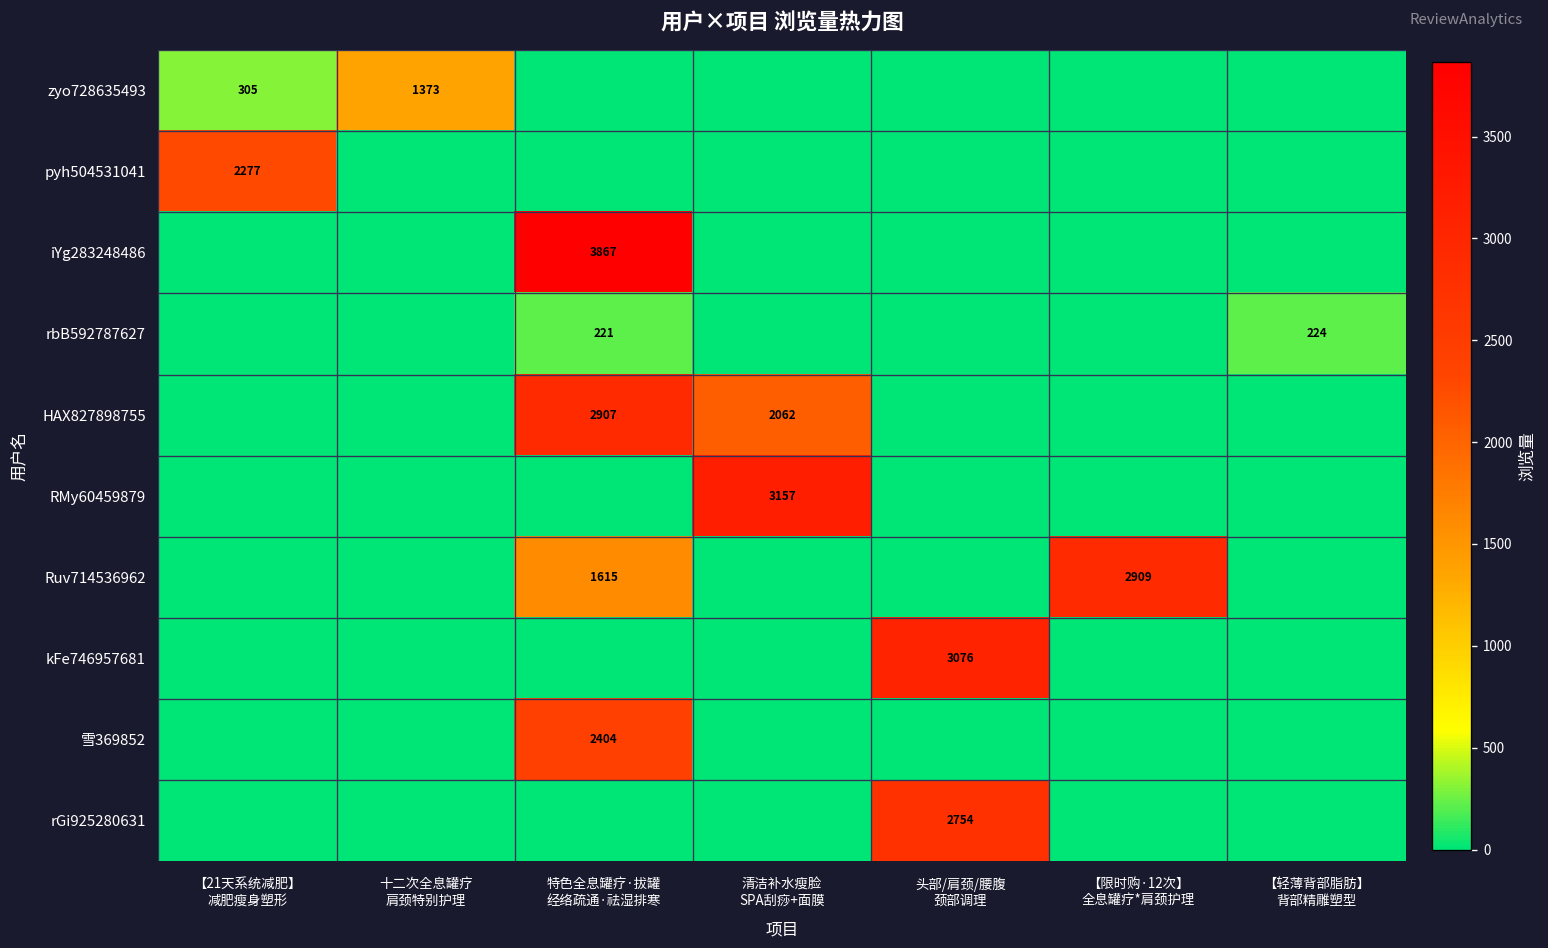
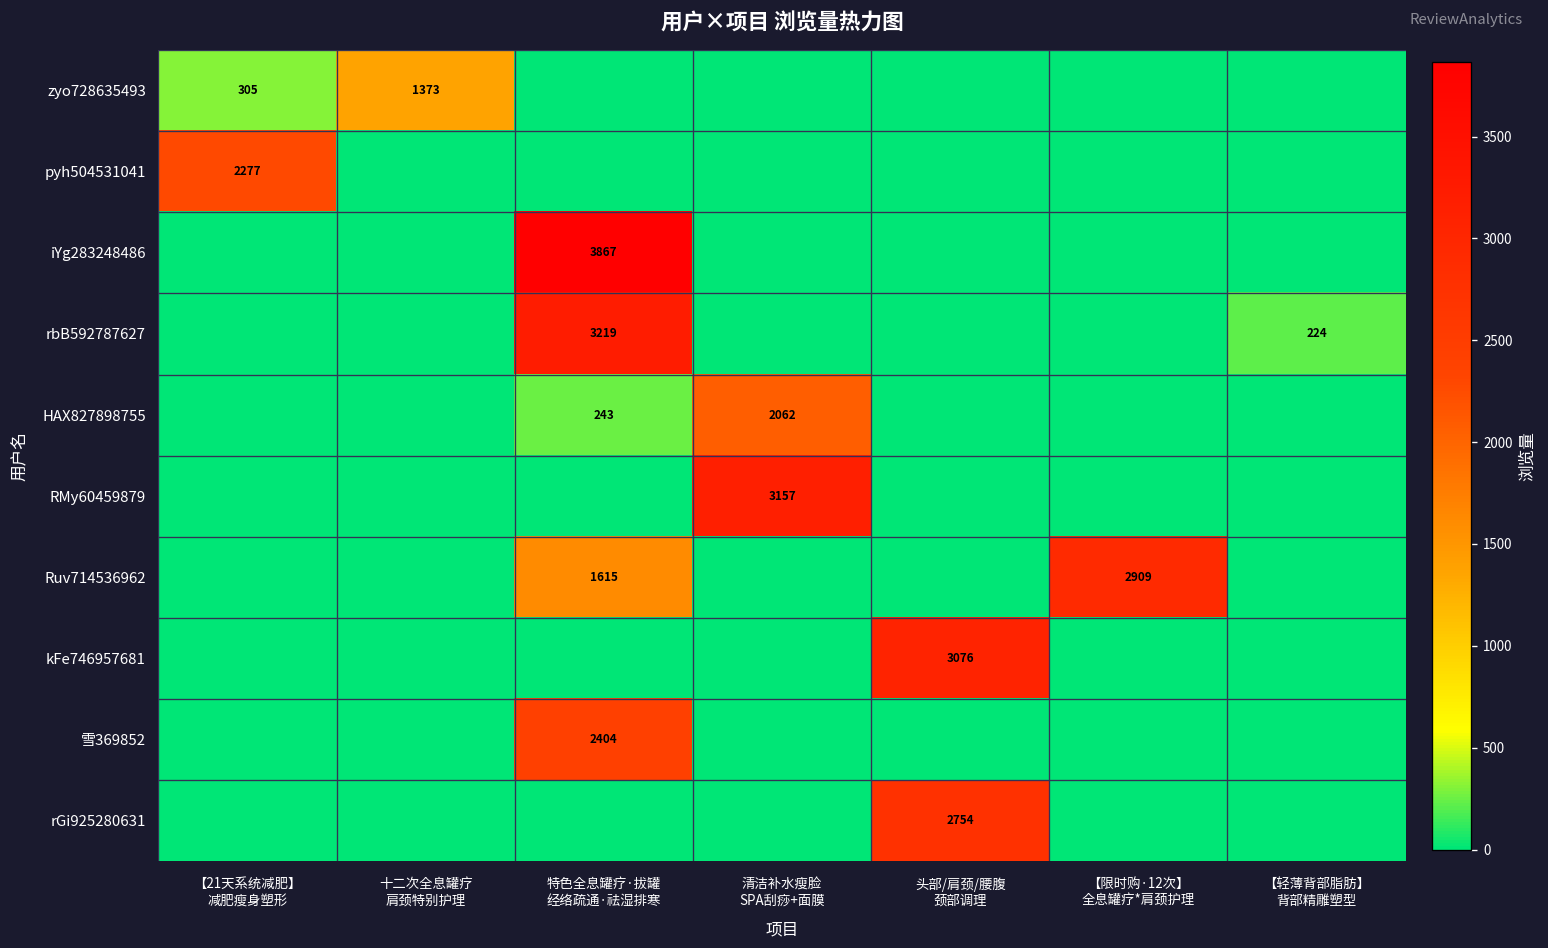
rbB592787627, 特色全息罐疗·拔罐 经络疏通·祛湿排寒: 221 -> 3219
HAX827898755, 特色全息罐疗·拔罐 经络疏通·祛湿排寒: 2907 -> 243
